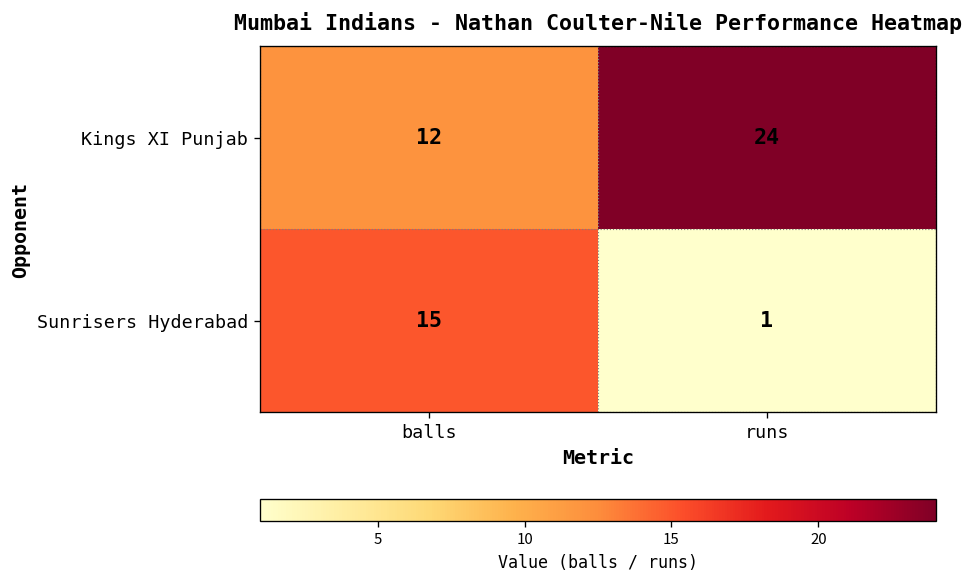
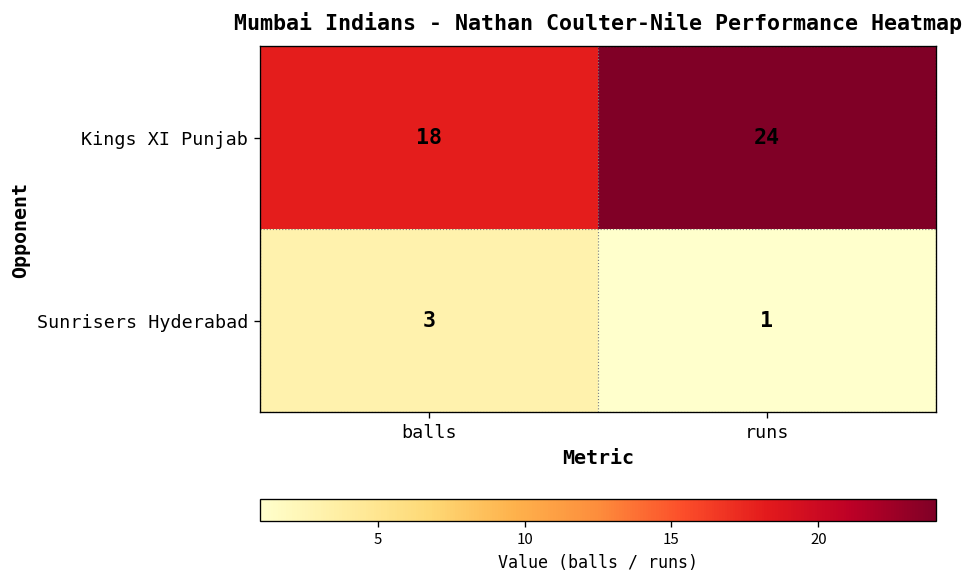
Kings XI Punjab, balls: 12 -> 18
Sunrisers Hyderabad, balls: 15 -> 3
